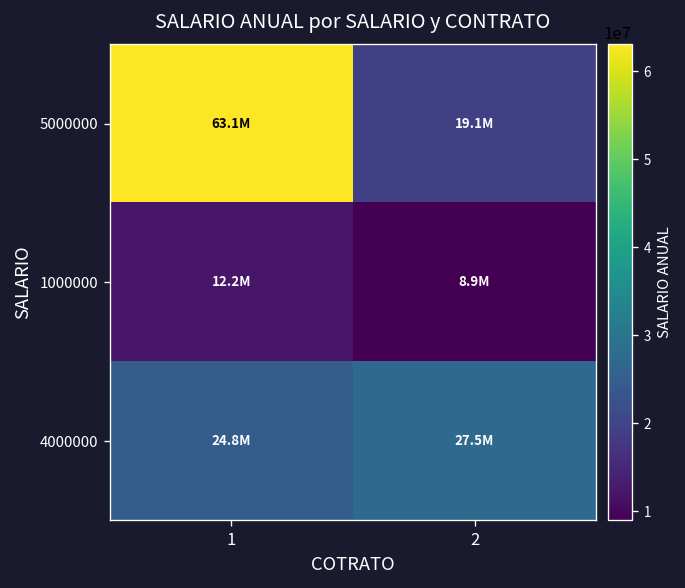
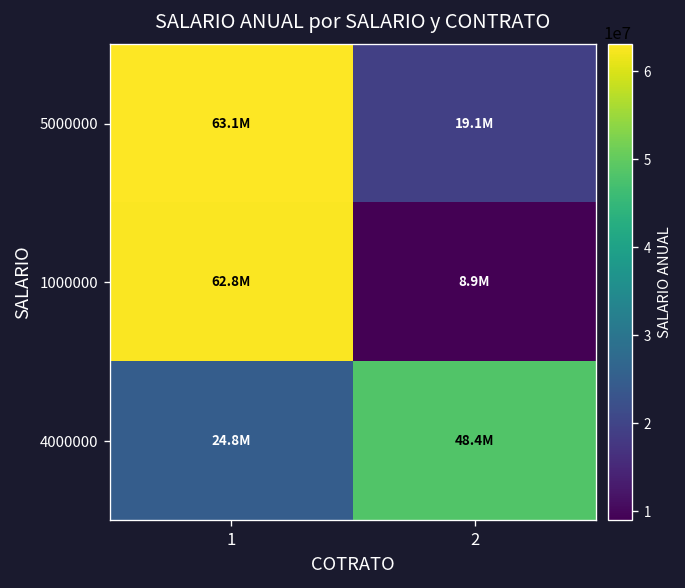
1000000, 1: 12.2M -> 62.8M
4000000, 2: 27.5M -> 48.4M
